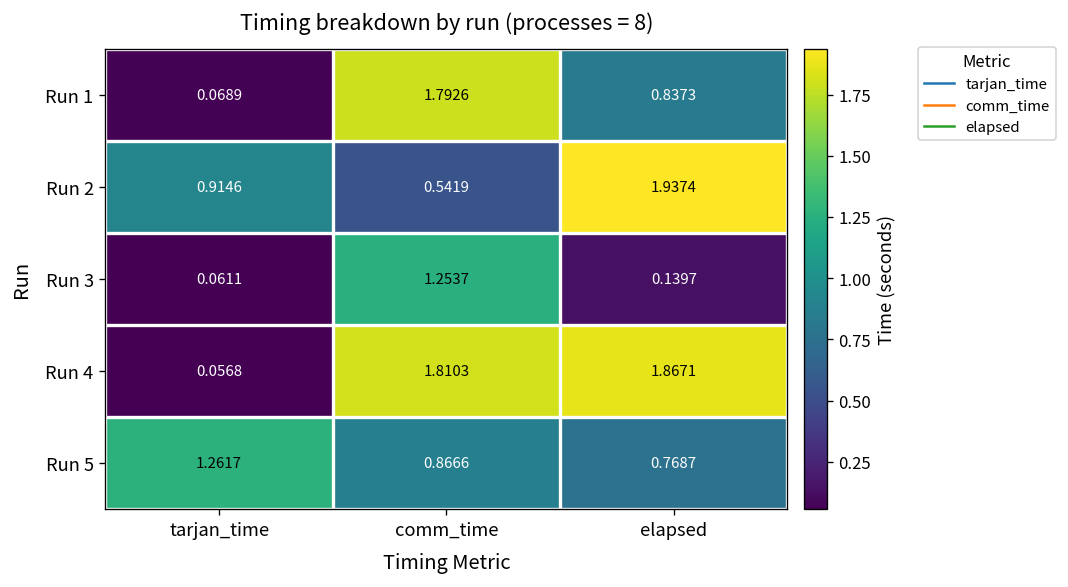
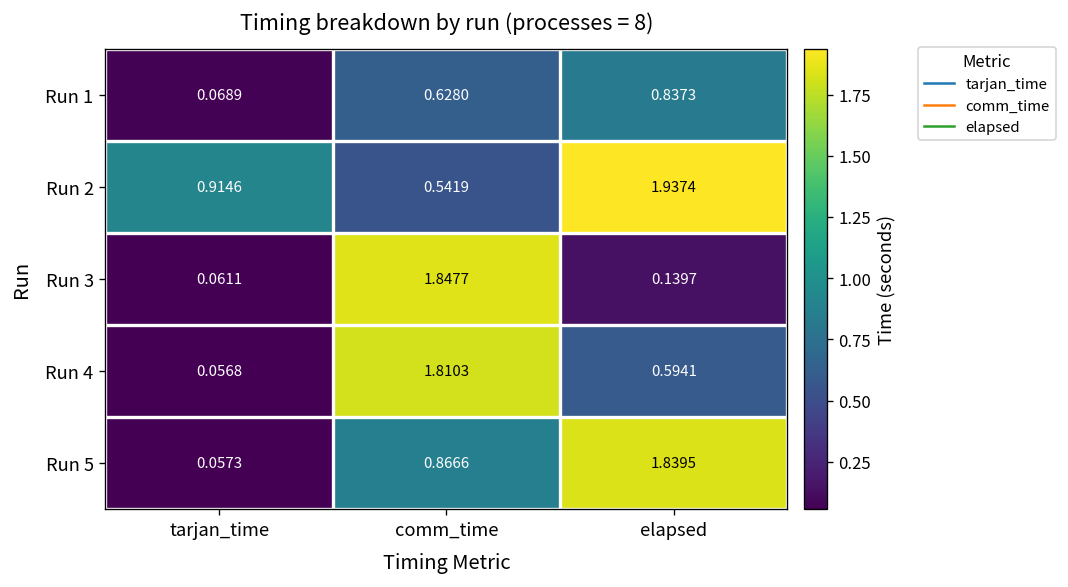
Run 1, comm_time: 1.7926 -> 0.6280
Run 3, comm_time: 1.2537 -> 1.8477
Run 4, elapsed: 1.8671 -> 0.5941
Run 5, tarjan_time: 1.2617 -> 0.0573
Run 5, elapsed: 0.7687 -> 1.8395
